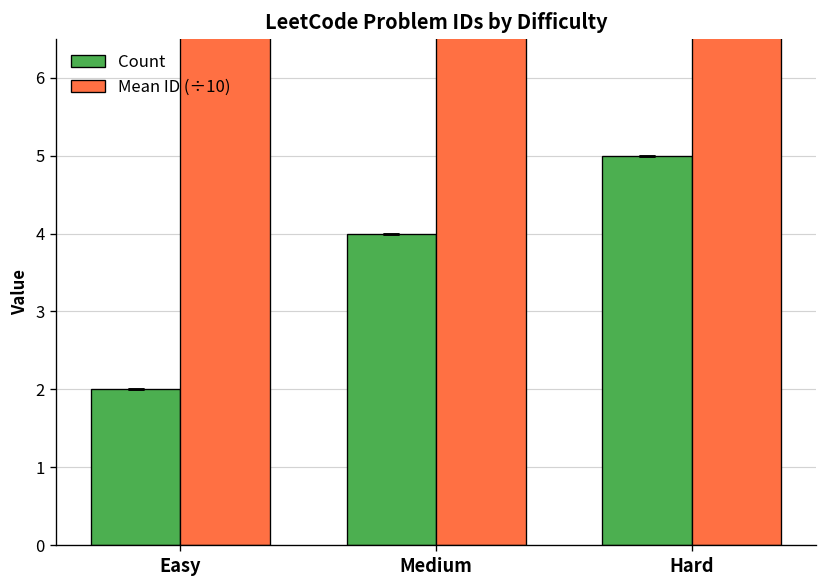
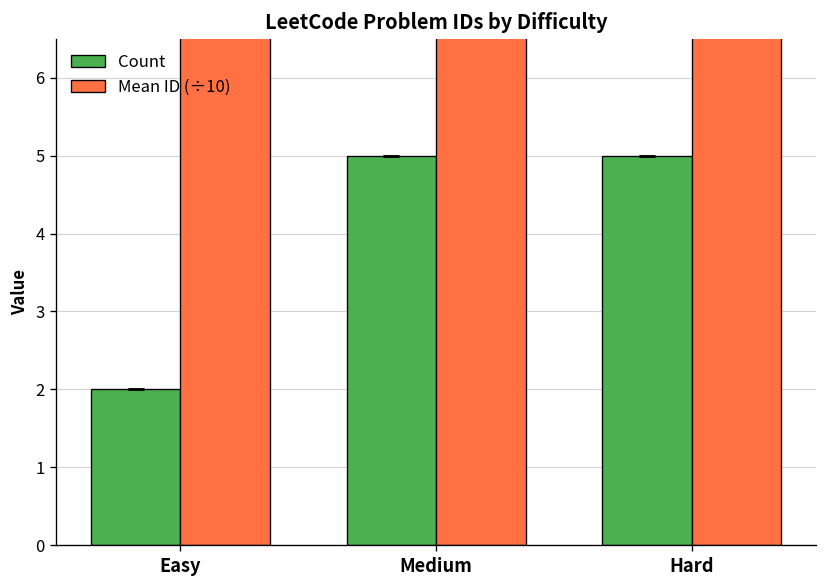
Count, Medium: 4 -> 5
